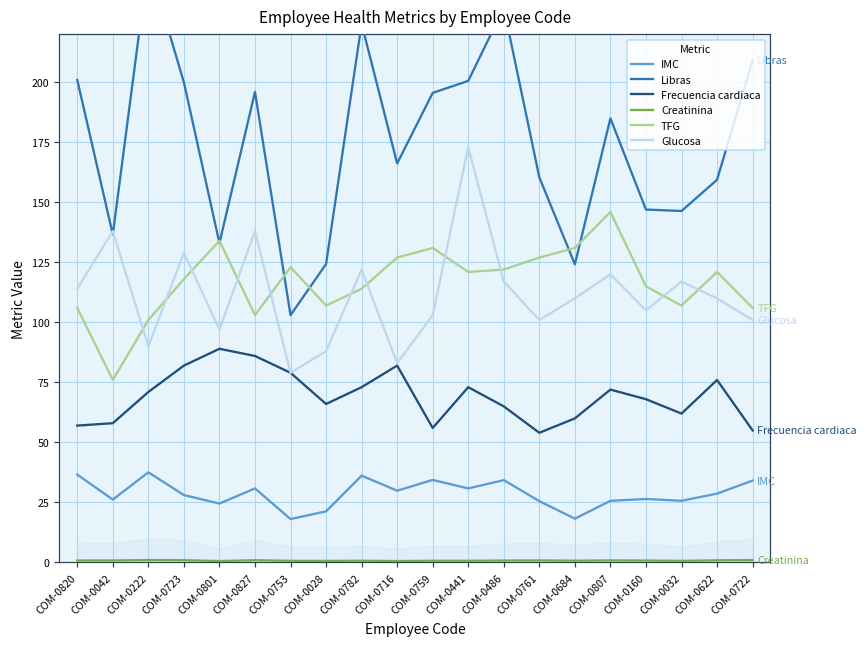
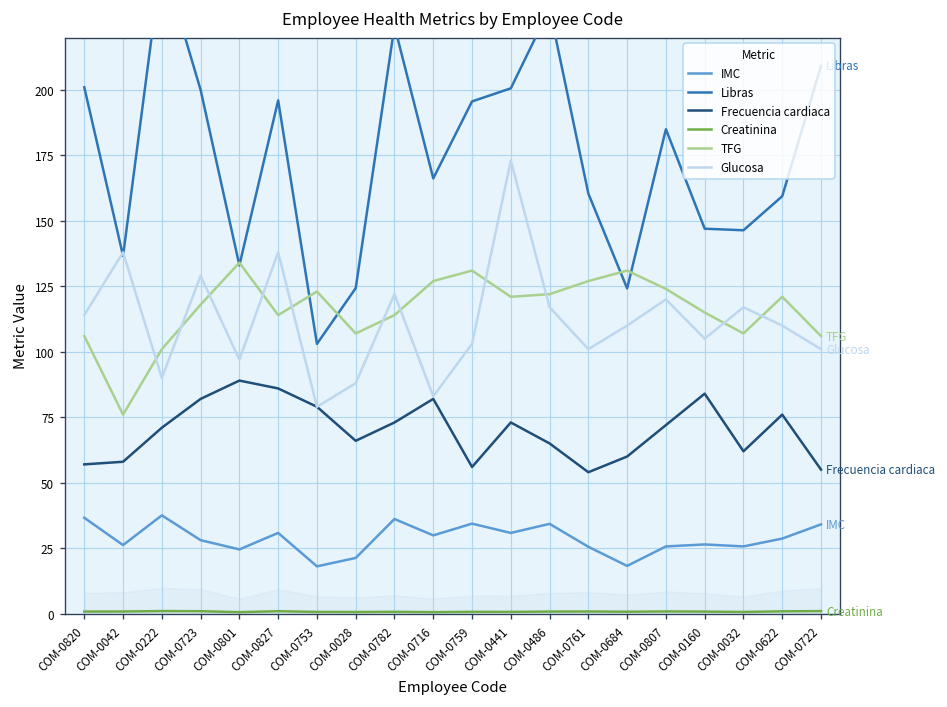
TFG, COM-0827: 103 -> 114
TFG, COM-0807: 146 -> 124
Frecuencia cardiaca, COM-0160: 68 -> 84
